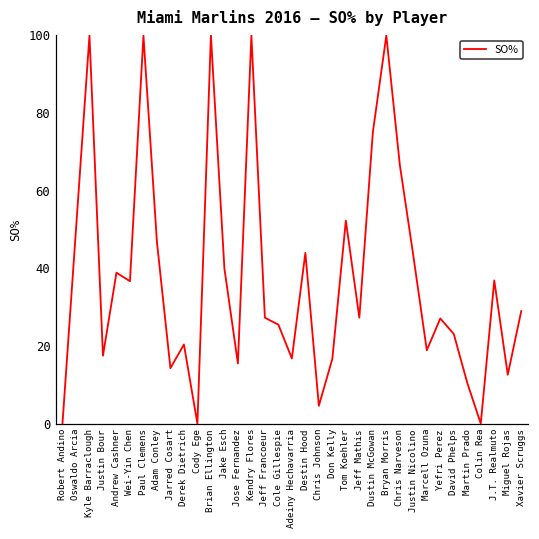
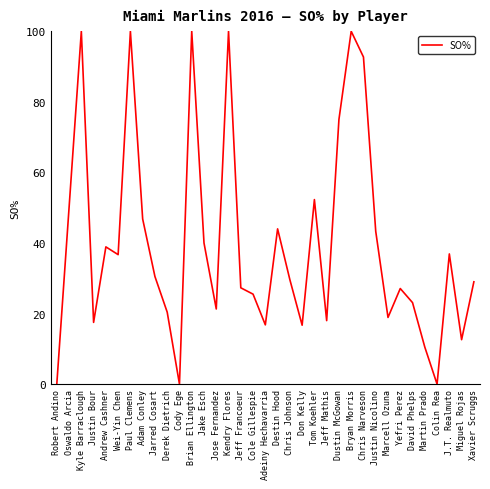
Jarred Cosart: 14 -> 31
Jose Fernandez: 16 -> 21
Chris Johnson: 5 -> 30
Jeff Mathis: 27 -> 18
Chris Narveson: 67 -> 93
